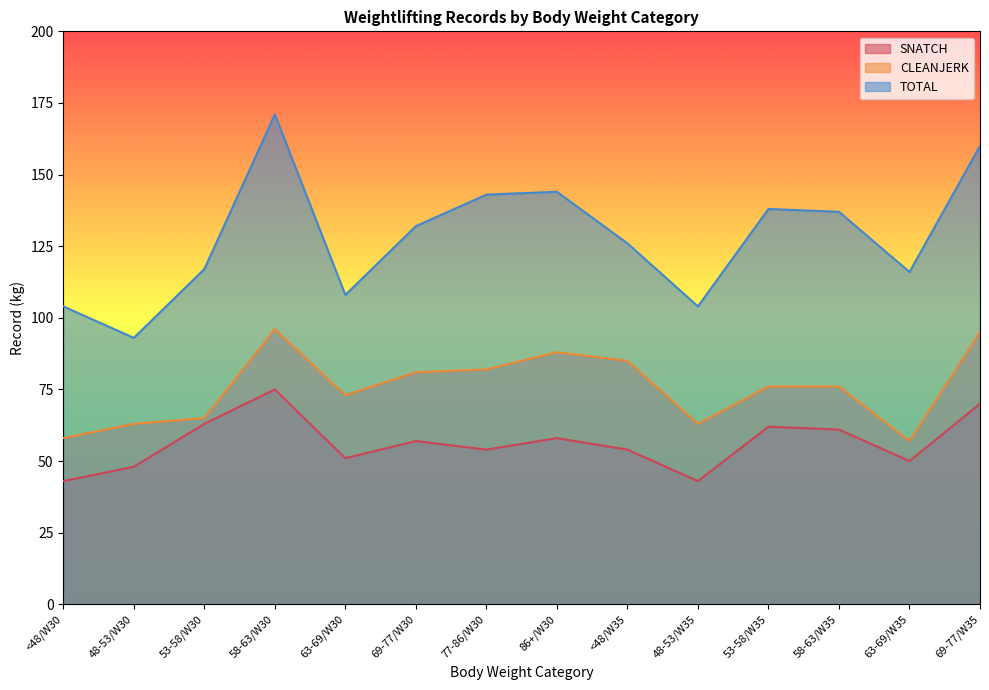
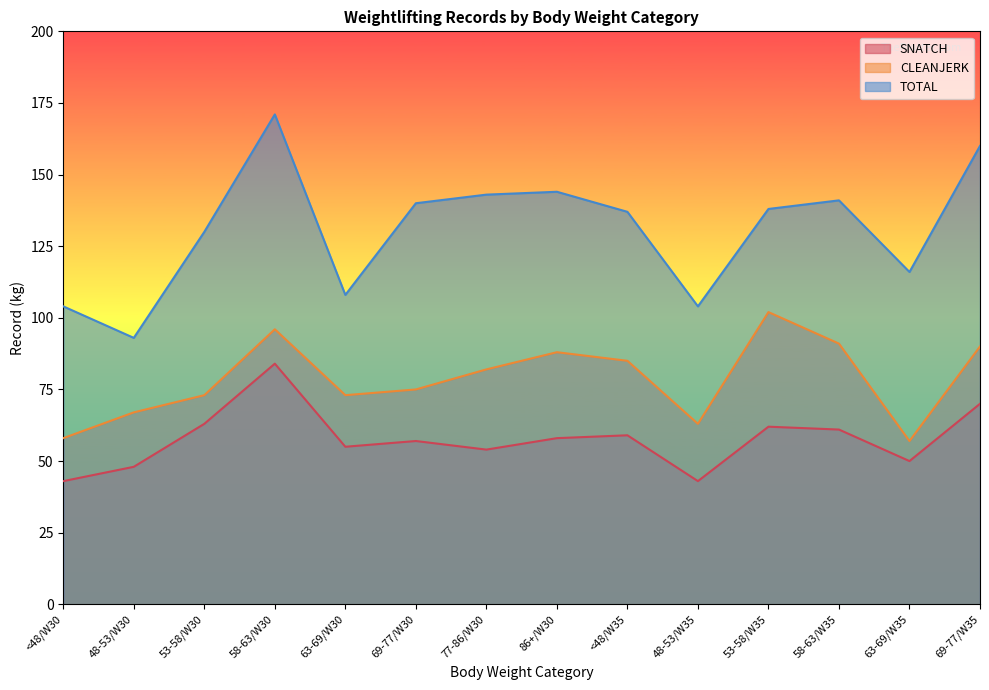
CLEANJERK, 48-53/W30: 63 -> 67
CLEANJERK, 53-58/W30: 65 -> 73
TOTAL, 53-58/W30: 117 -> 130
SNATCH, 58-63/W30: 75 -> 84
SNATCH, 63-69/W30: 51 -> 55
CLEANJERK, 69-77/W30: 81 -> 75
TOTAL, 69-77/W30: 132 -> 140
SNATCH, <48/W35: 54 -> 59
TOTAL, <48/W35: 126 -> 137
CLEANJERK, 53-58/W35: 76 -> 102
CLEANJERK, 58-63/W35: 76 -> 91
TOTAL, 58-63/W35: 137 -> 141
CLEANJERK, 69-77/W35: 95 -> 90
